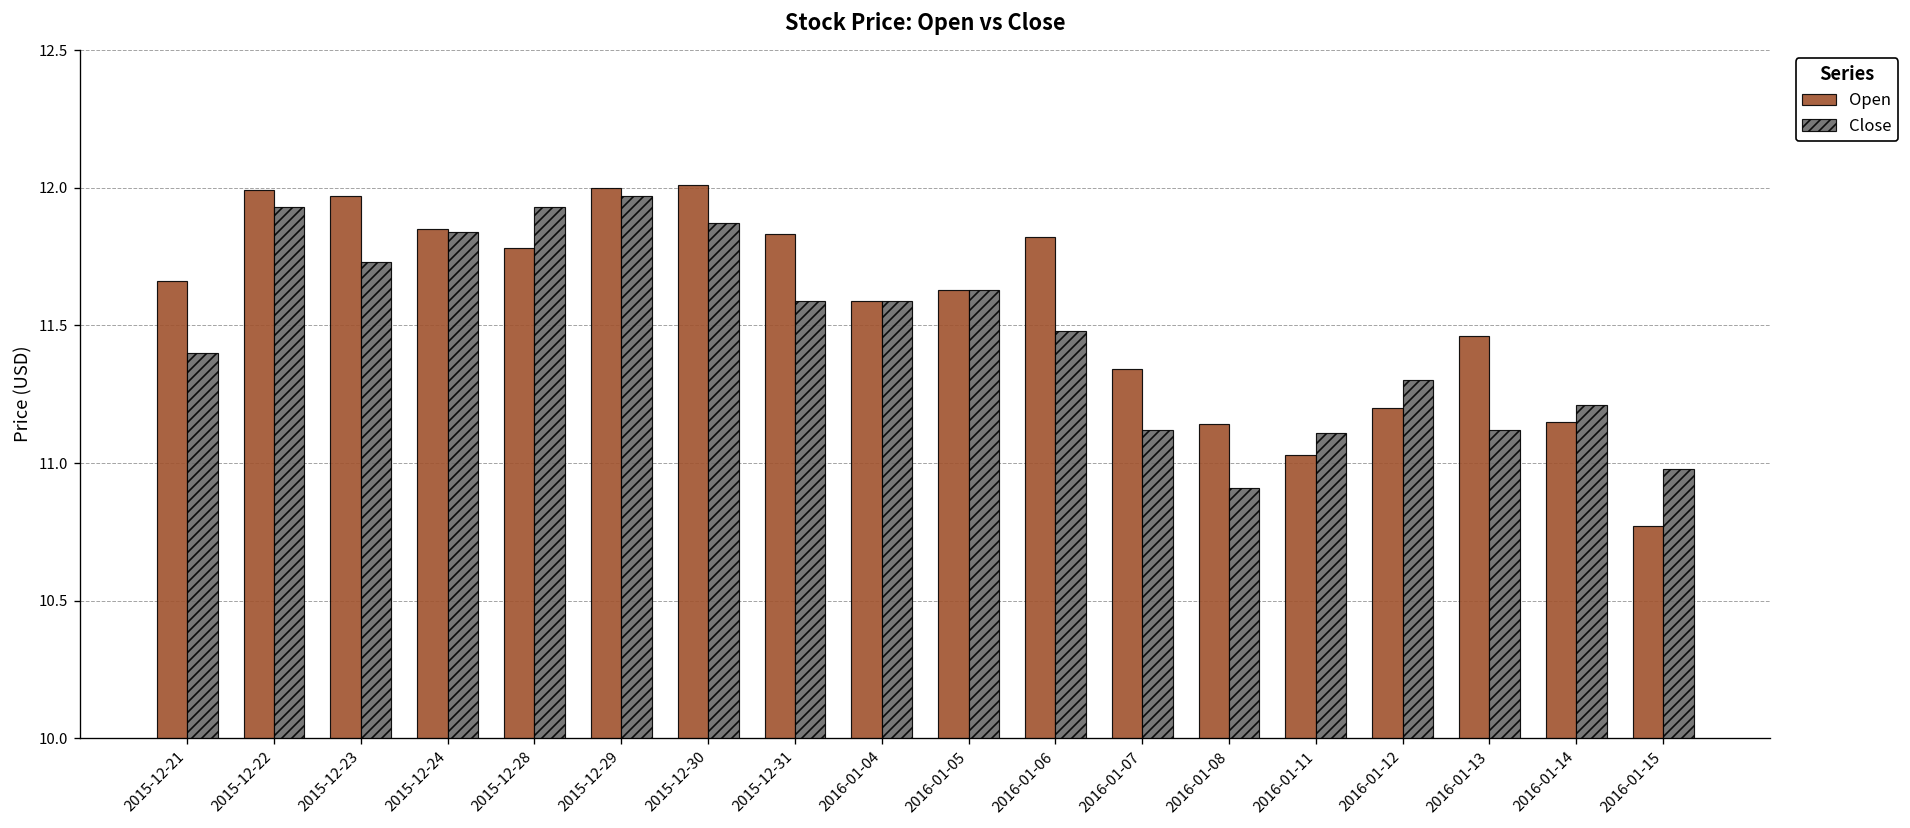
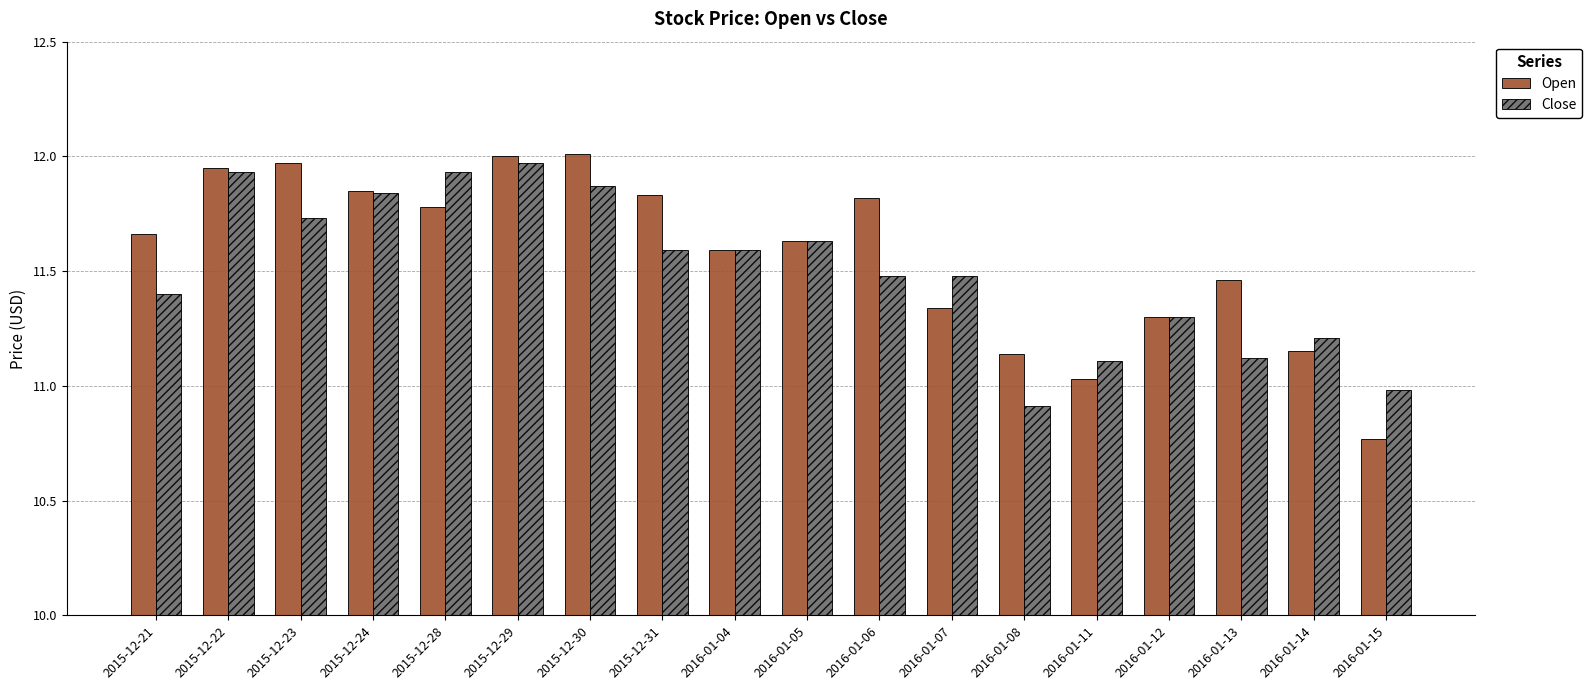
Open, 2015-12-22: 11.99 -> 11.95
Close, 2016-01-07: 11.12 -> 11.48
Open, 2016-01-12: 11.2 -> 11.3
